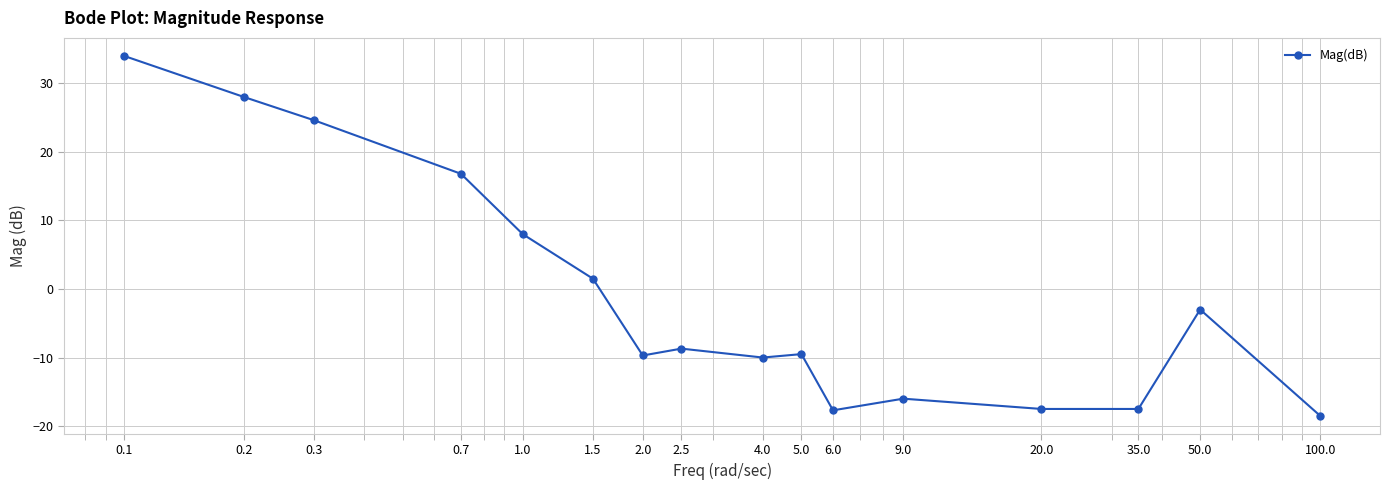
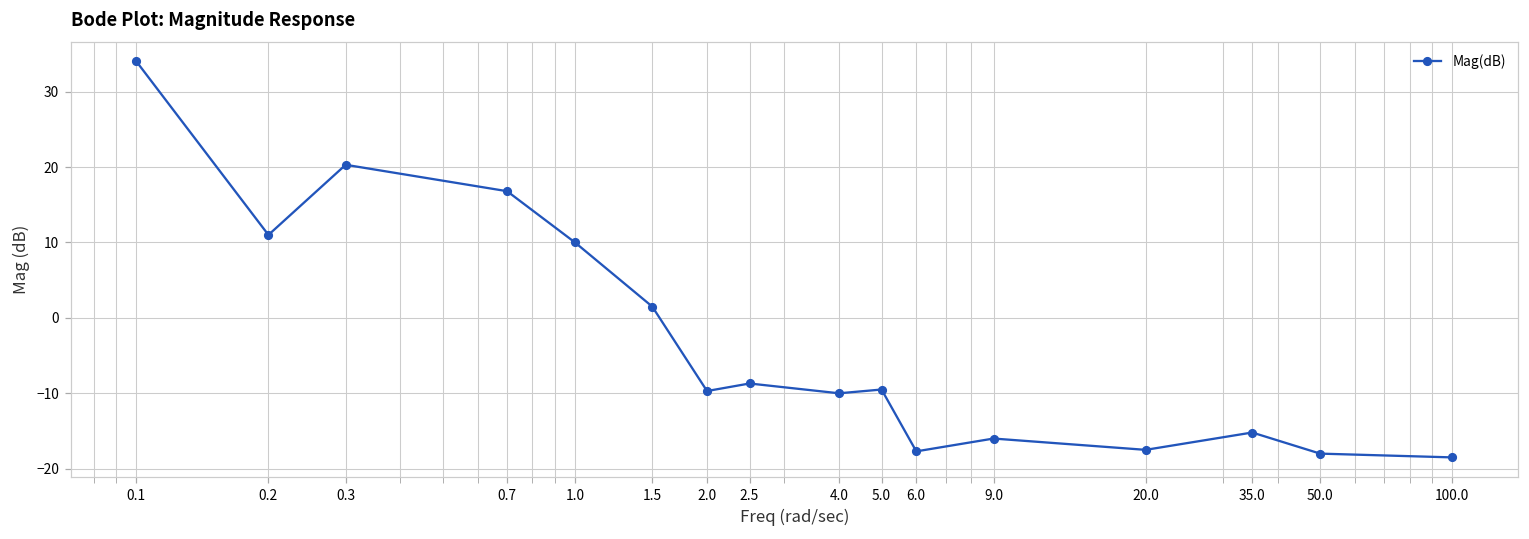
0.2: 28 -> 11
0.3: 25 -> 20
1.0: 8 -> 10
35.0: -18 -> -15
50.0: -3 -> -18
